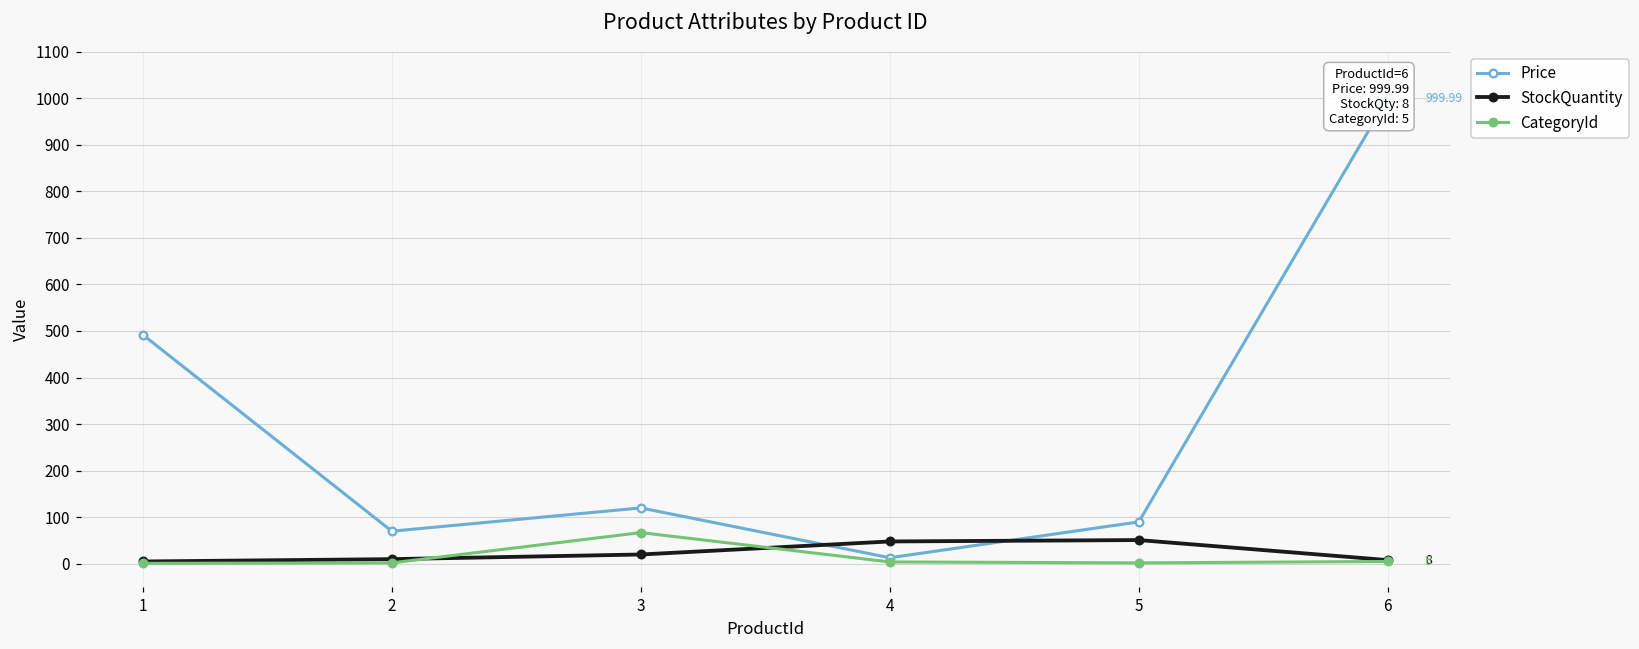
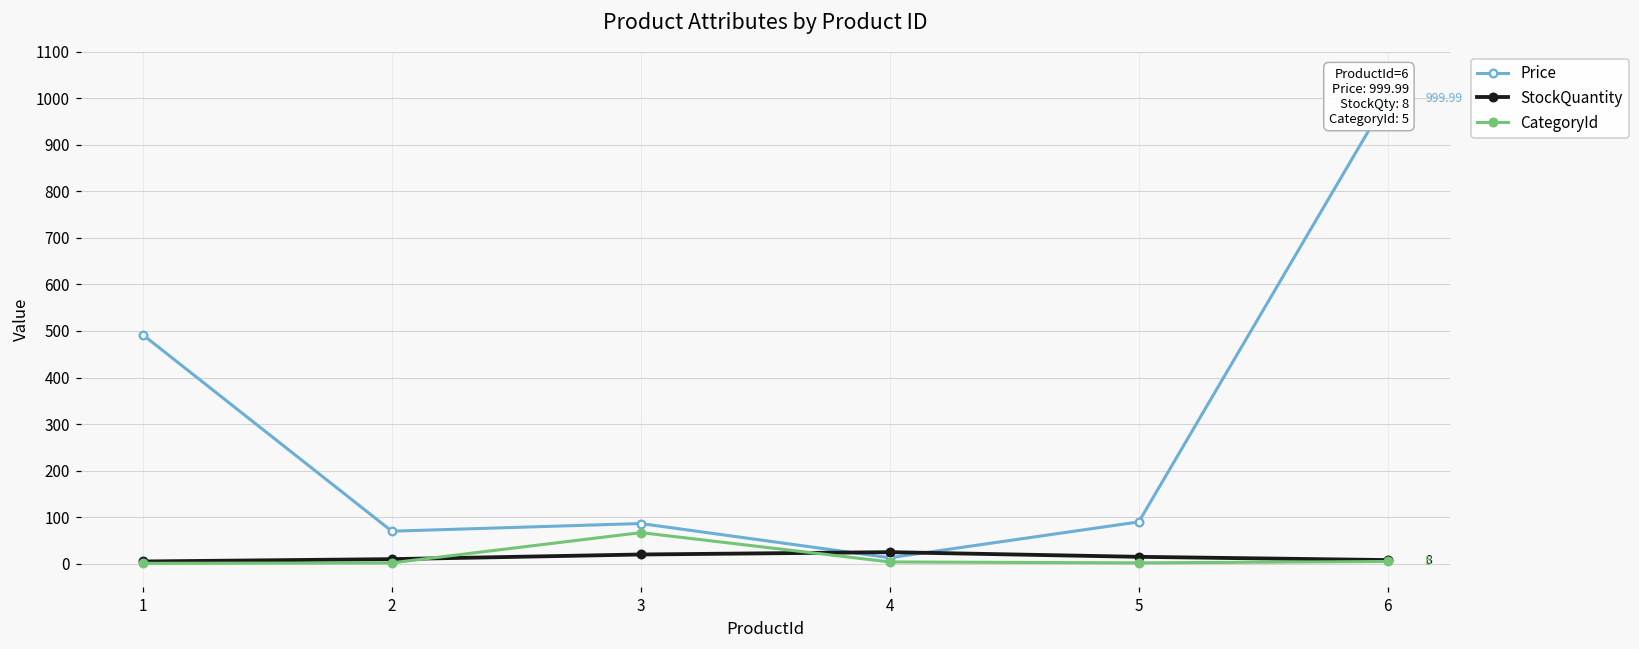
Price, 3: 120 -> 90
StockQuantity, 4: 50 -> 30
StockQuantity, 5: 50 -> 20
